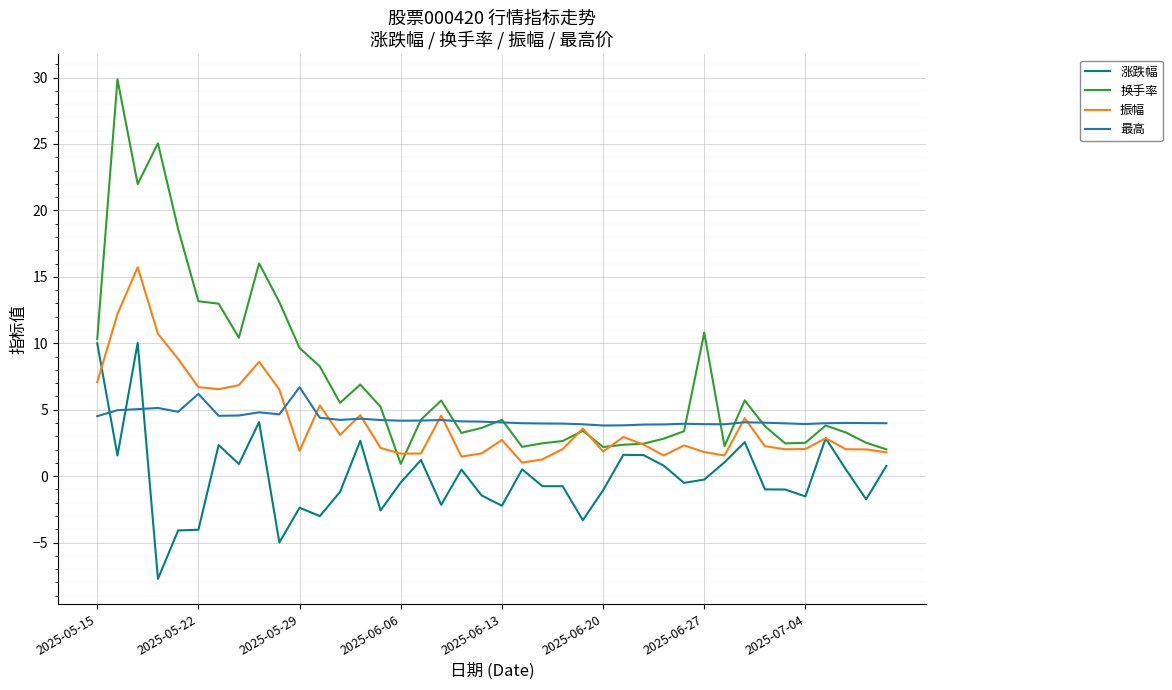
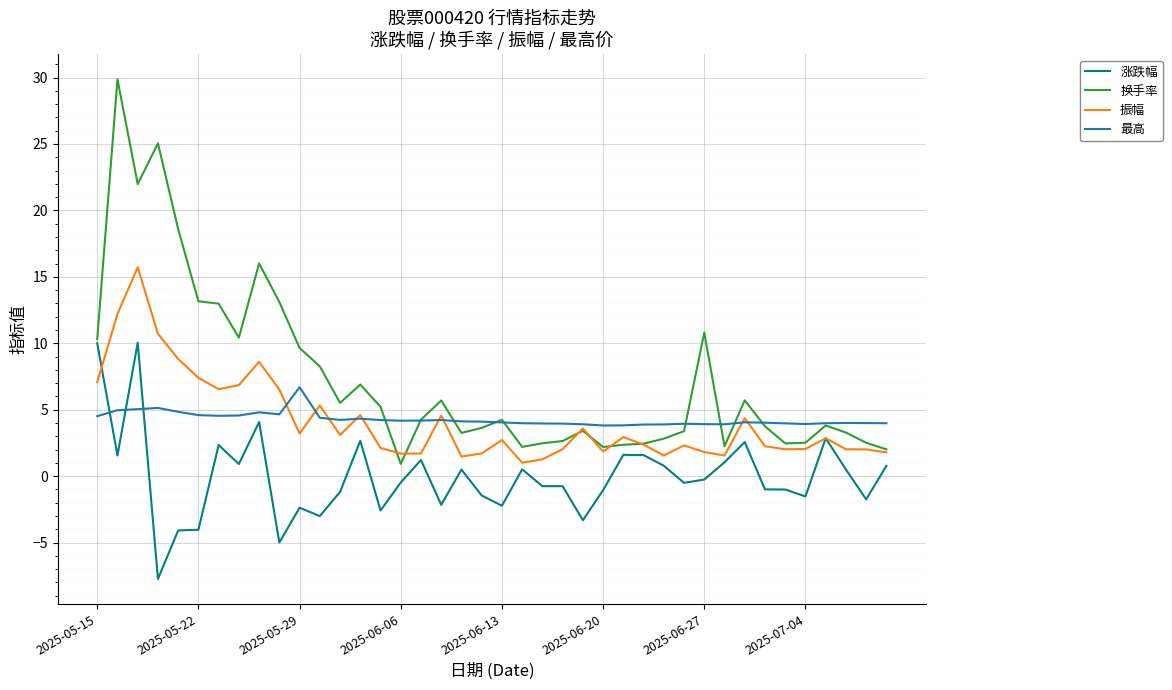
振幅, 2025-05-22: 6.7 -> 7.4
最高, 2025-05-22: 6.2 -> 4.6
振幅, 2025-05-29: 1.9 -> 3.2
